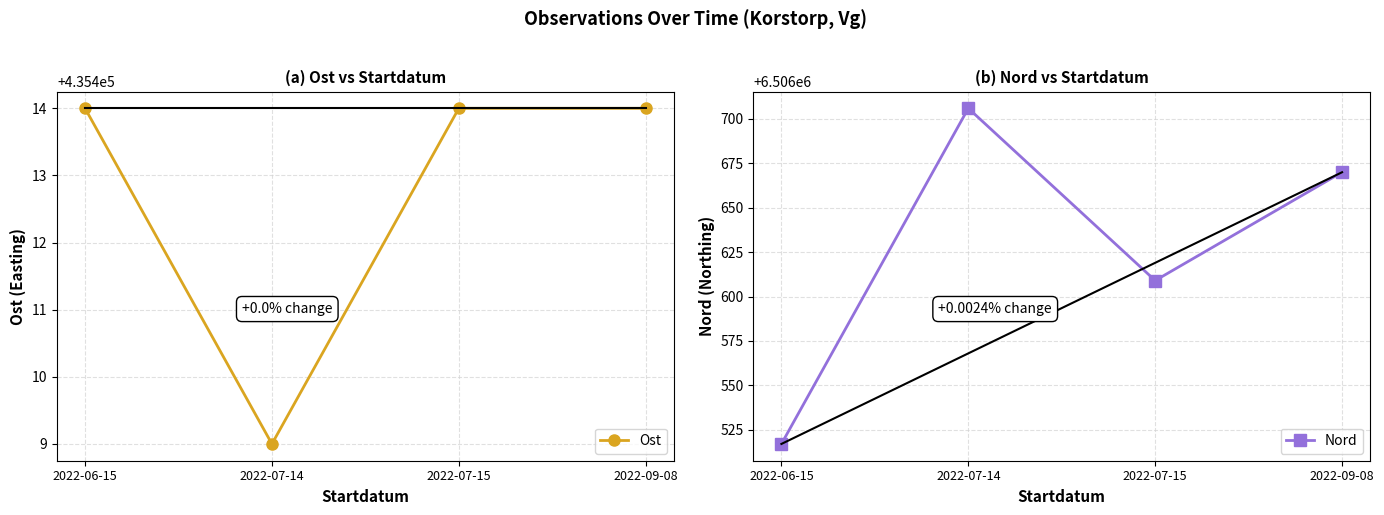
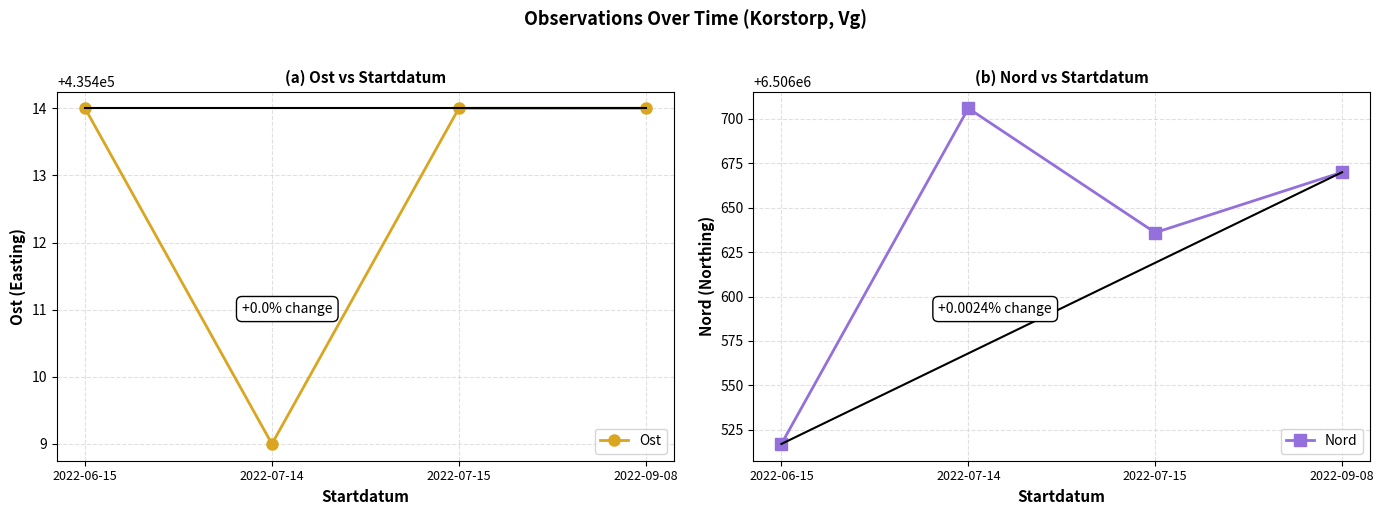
(b) Nord vs Startdatum, Nord, 2022-07-15: 6506609 -> 6506636
